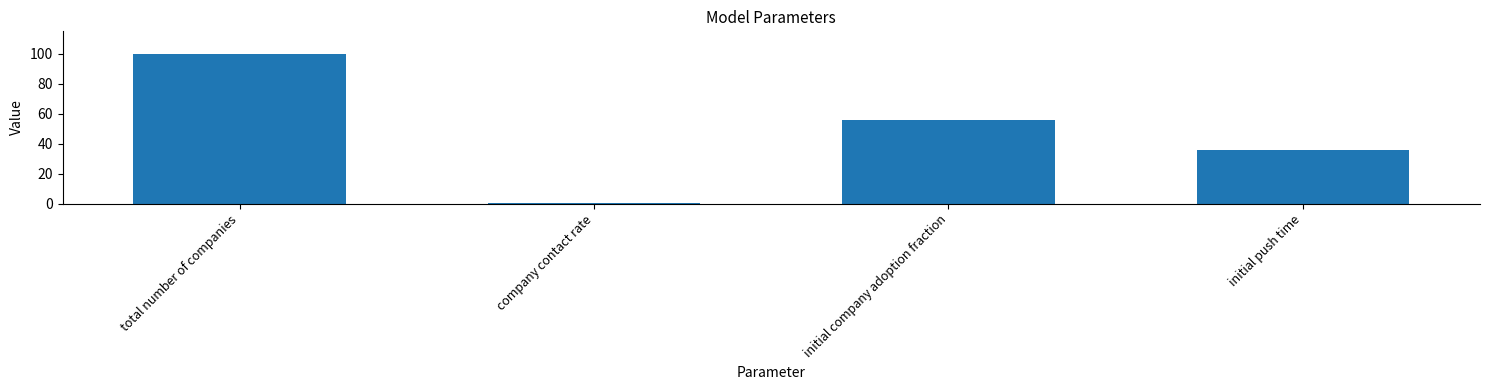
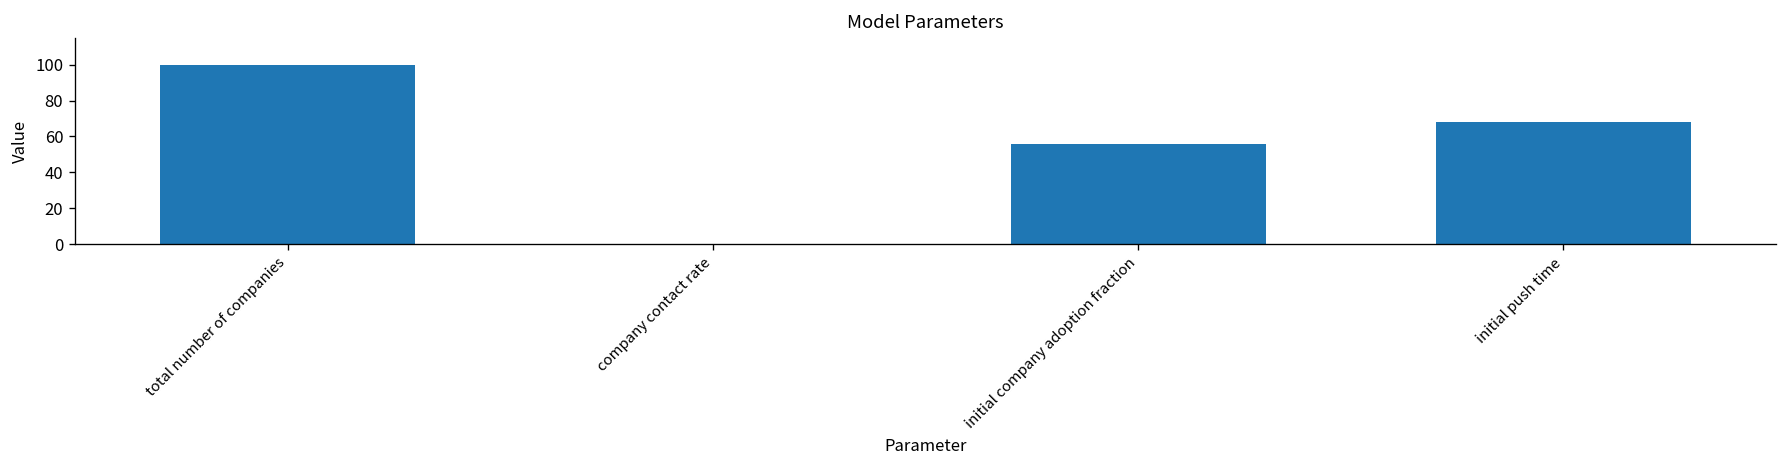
initial push time: 36 -> 68
